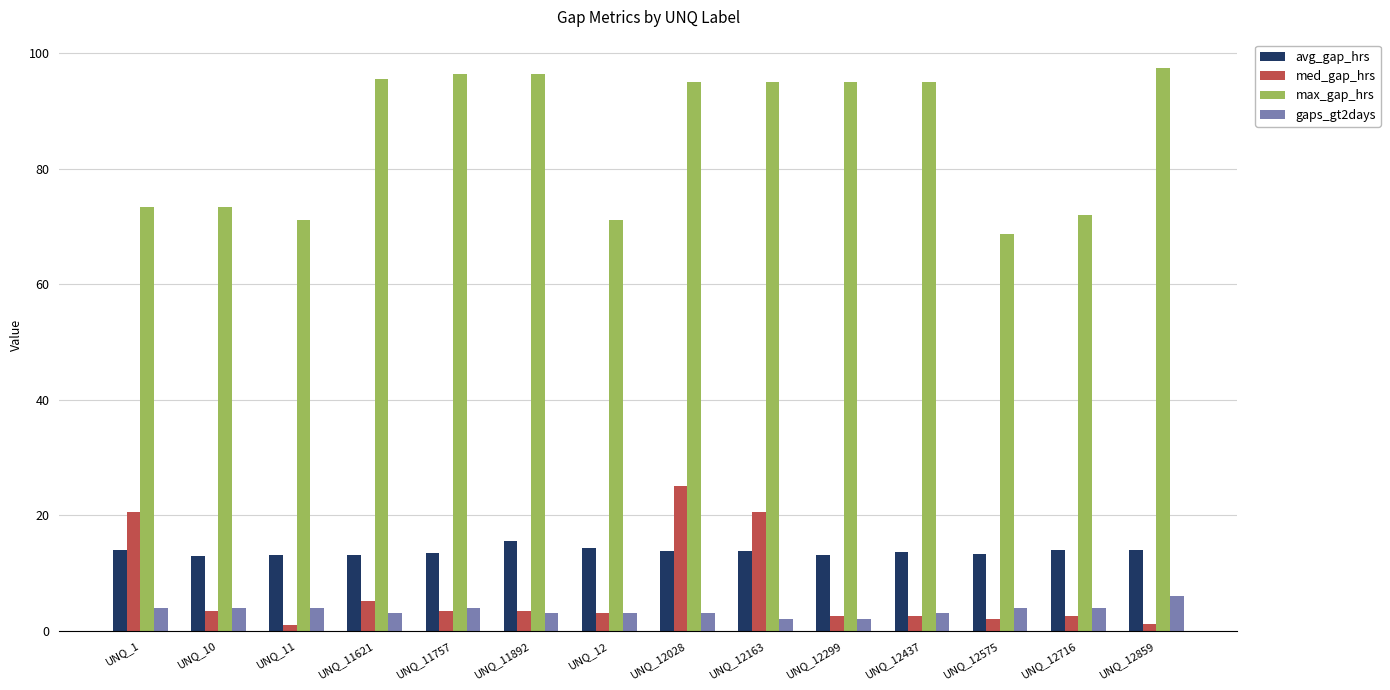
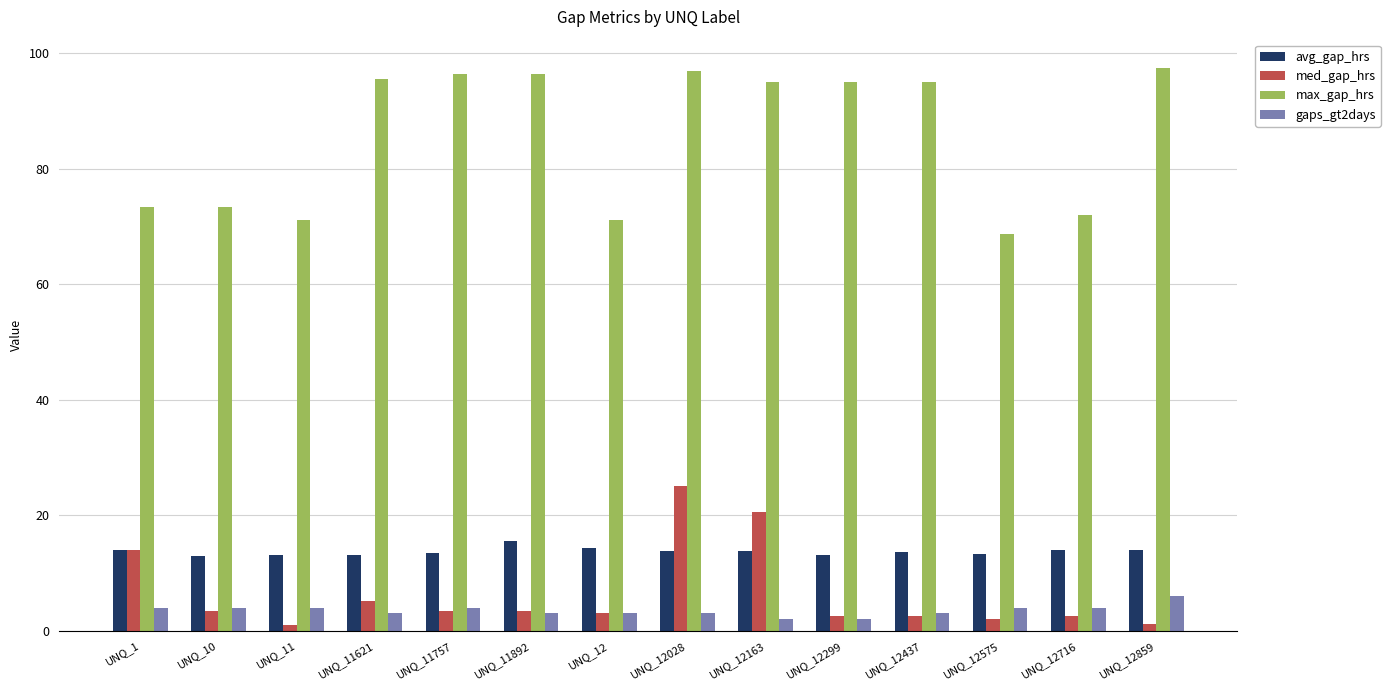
med_gap_hrs, UNQ_1: 21 -> 14
max_gap_hrs, UNQ_12028: 95 -> 97
